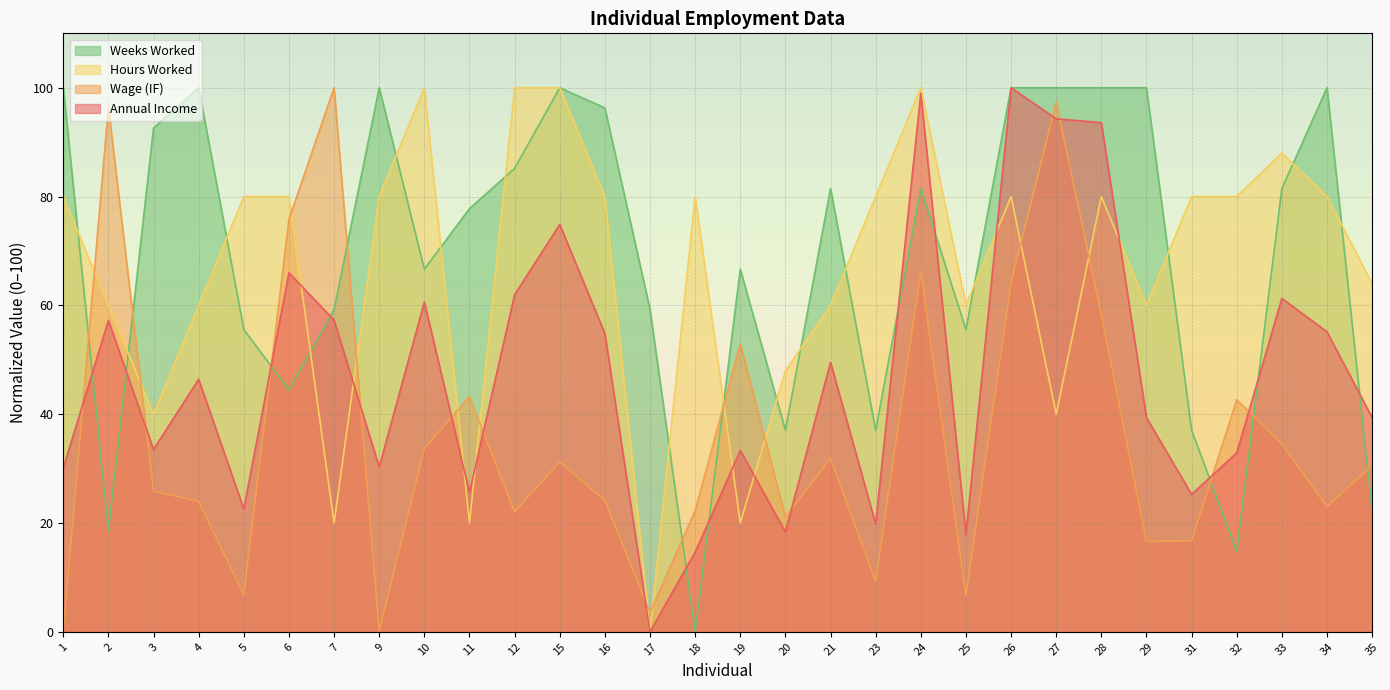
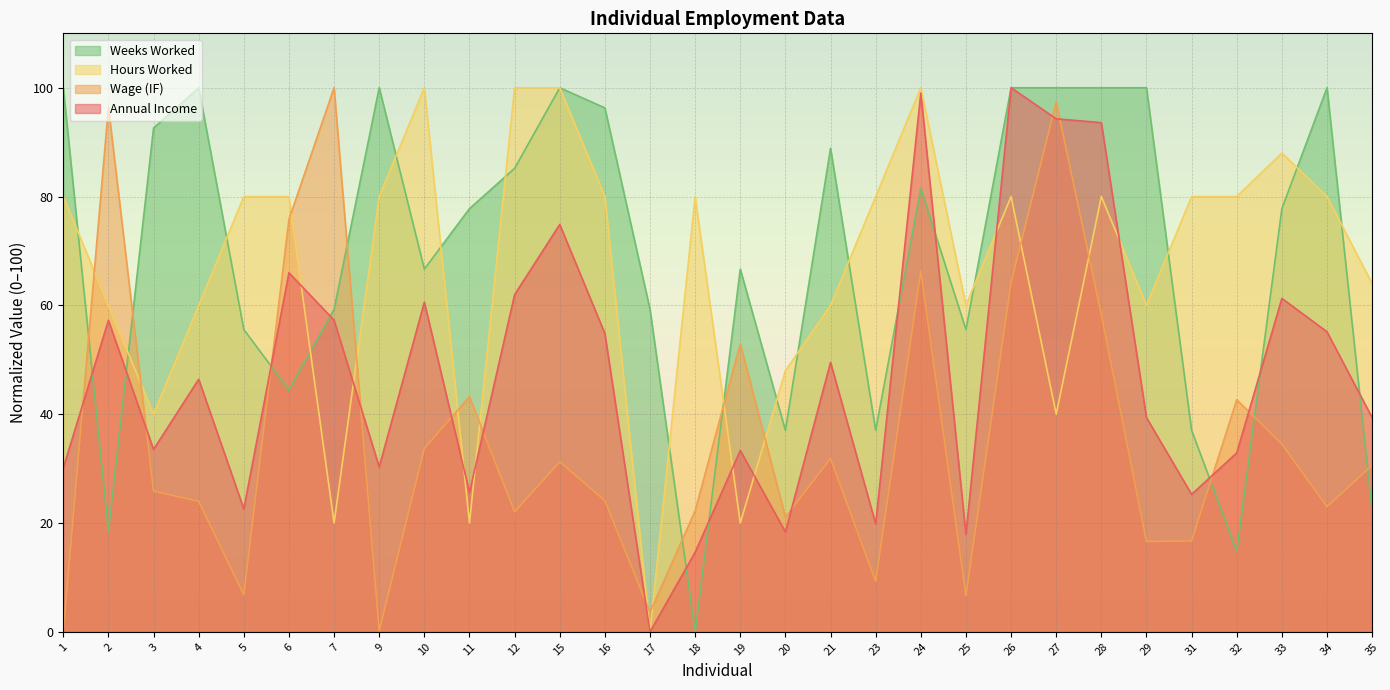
Weeks Worked, 21: 81 -> 89
Weeks Worked, 33: 81 -> 78
